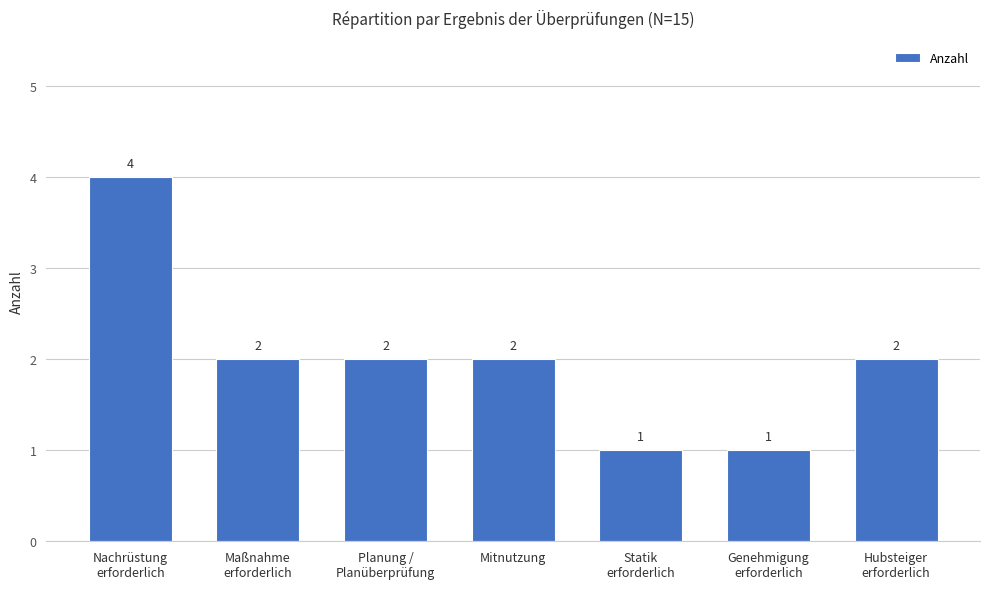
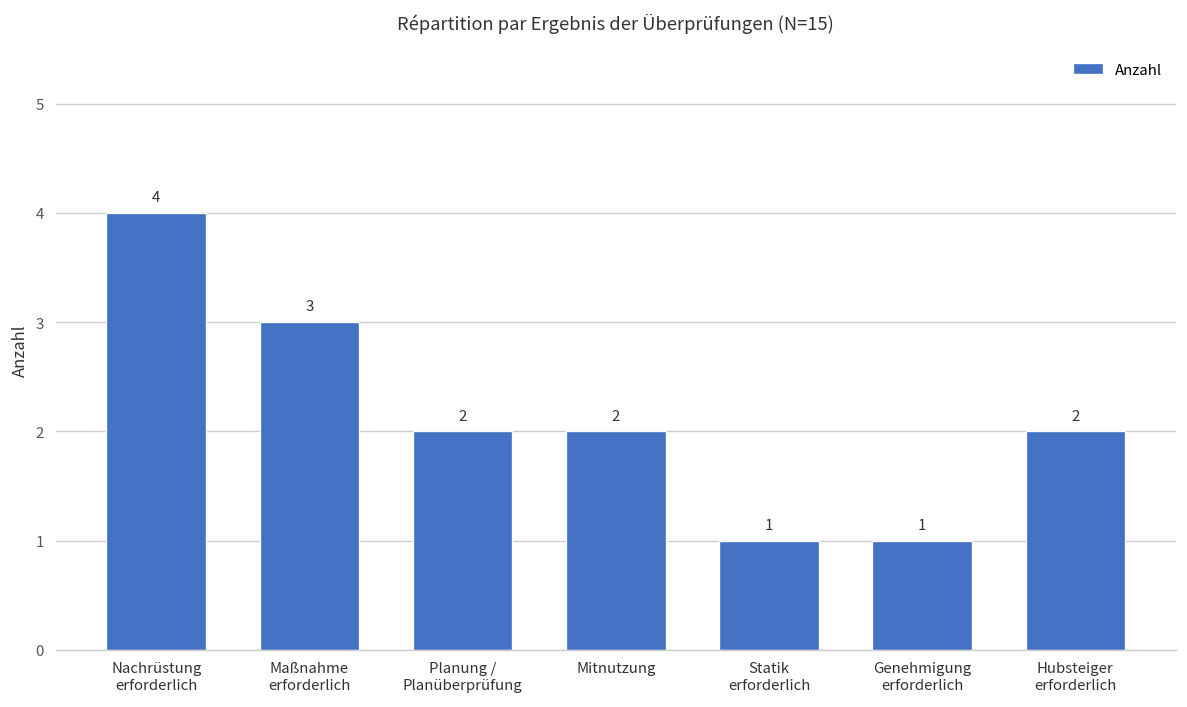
Maßnahme erforderlich: 2 -> 3
